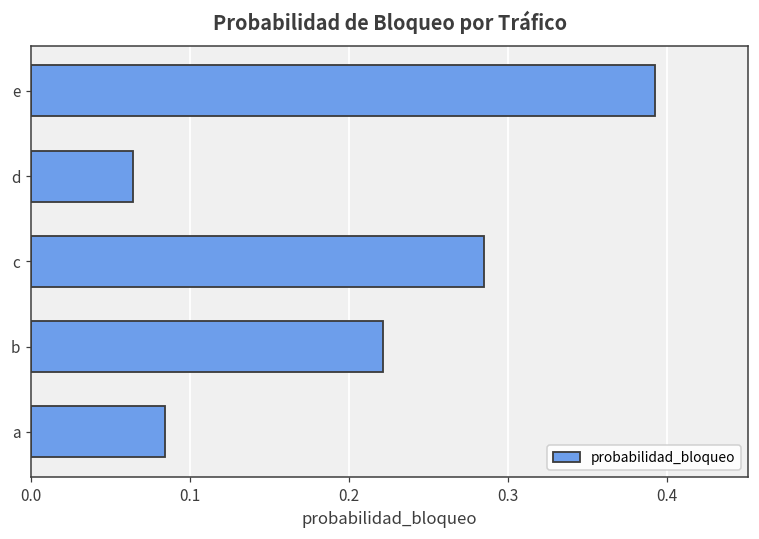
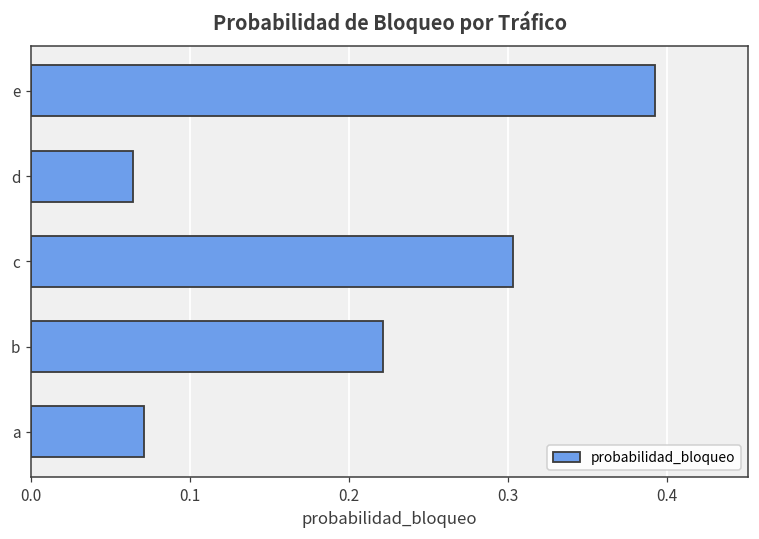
c: 0.285 -> 0.303
a: 0.084 -> 0.071
